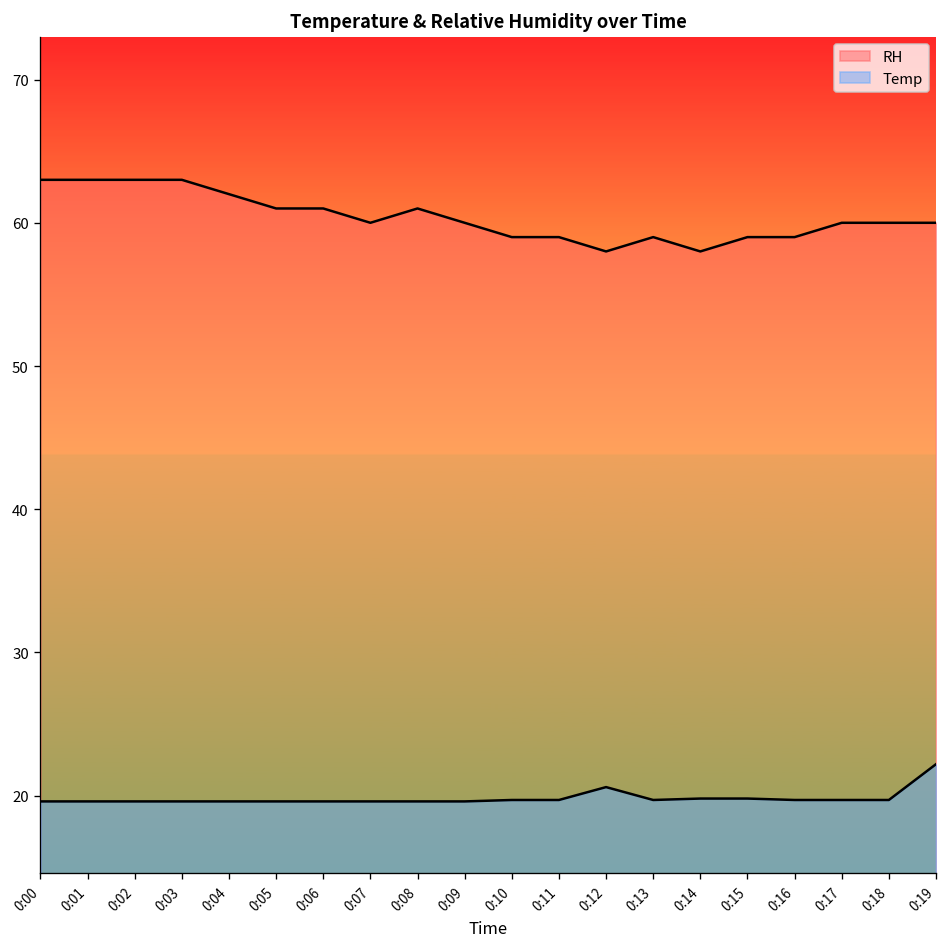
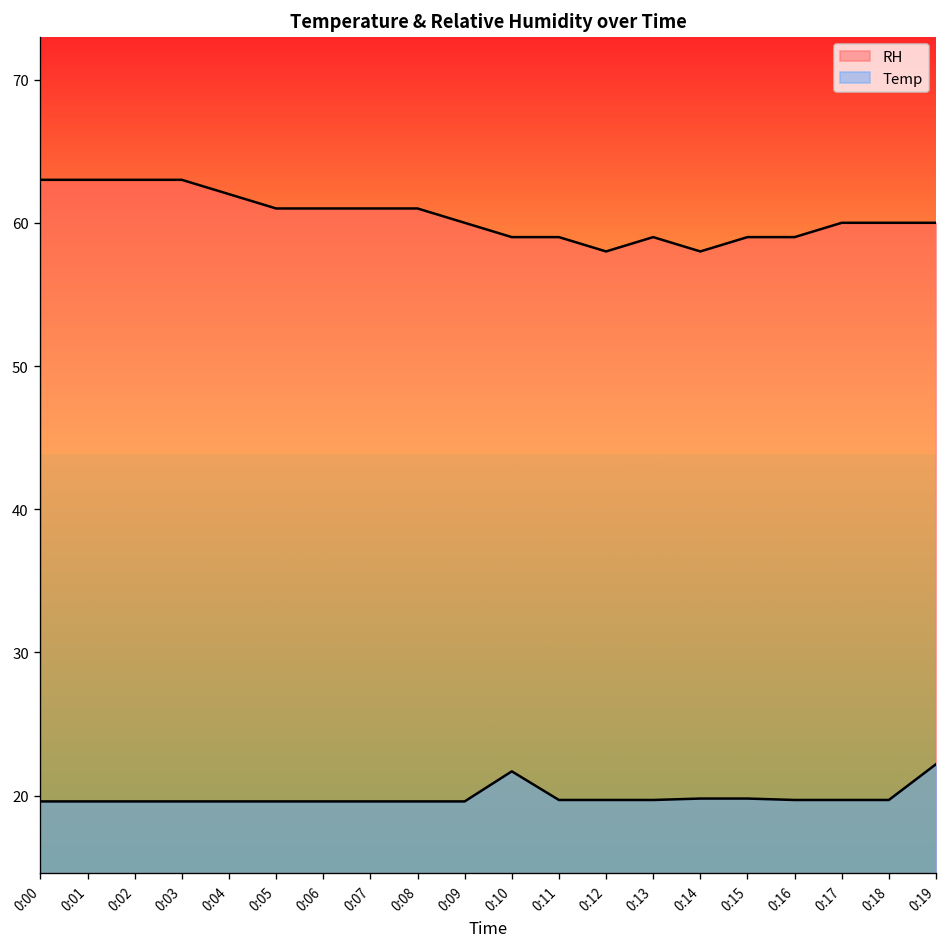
RH, 0:07: 60 -> 61
Temp, 0:10: 19.7 -> 21.7
Temp, 0:12: 20.6 -> 19.7
